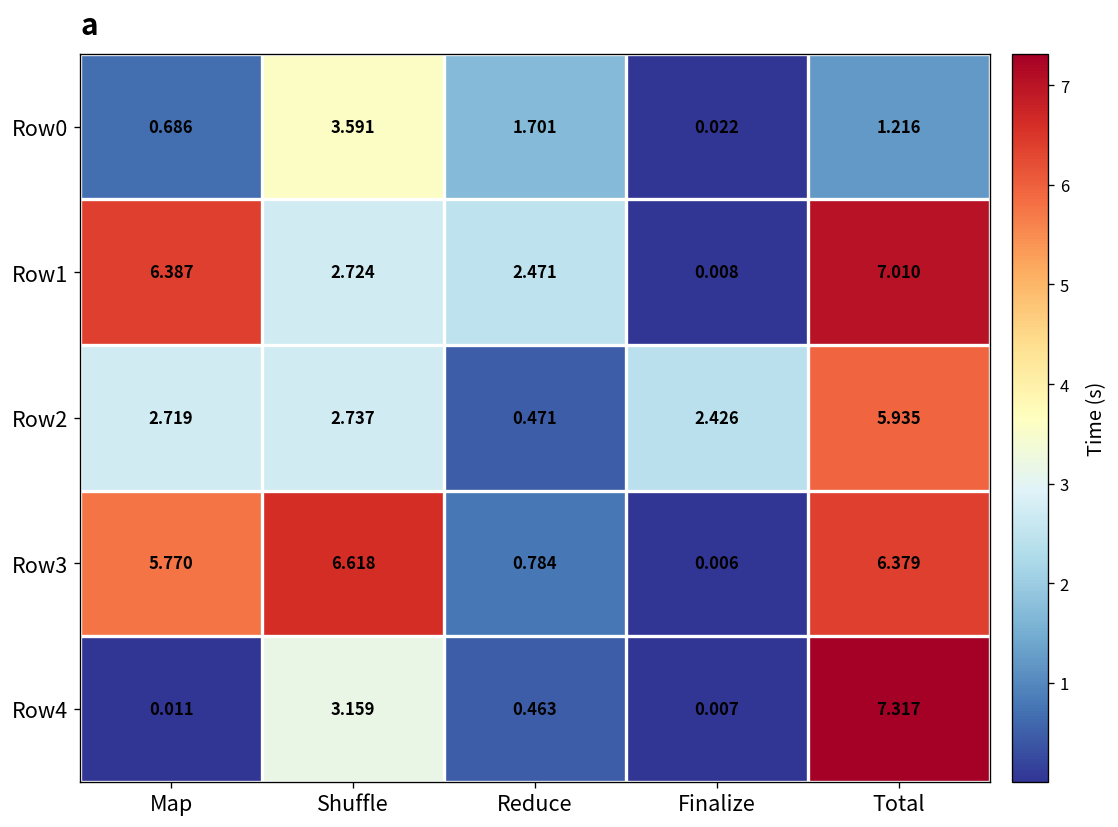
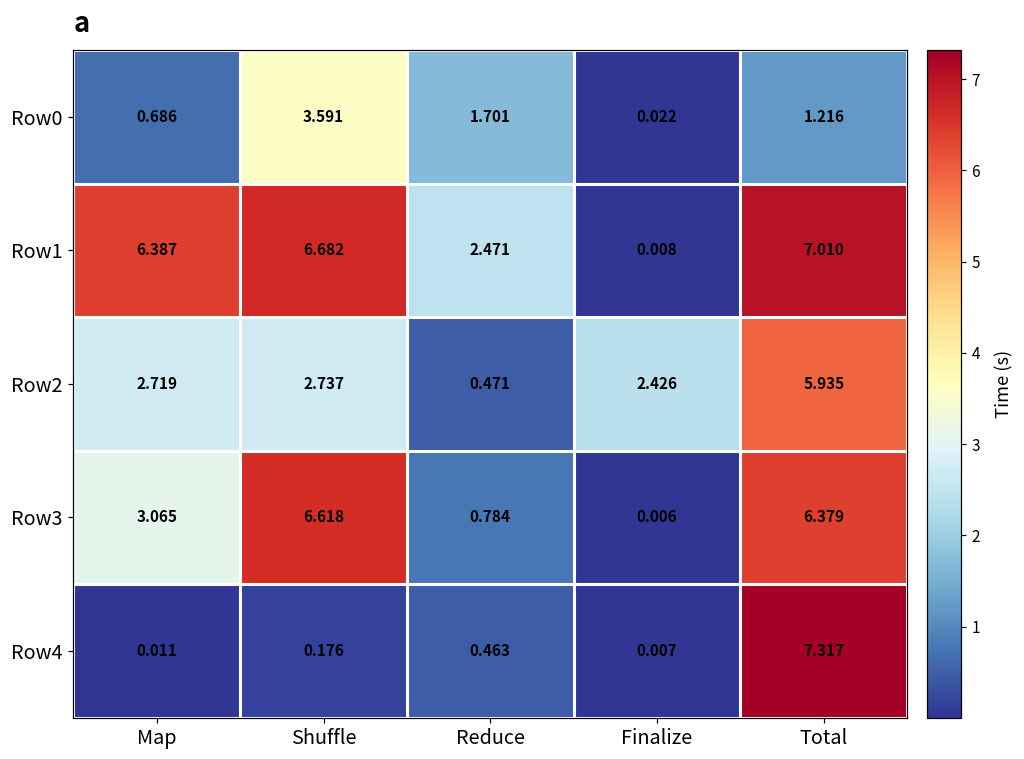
Row1, Shuffle: 2.724 -> 6.682
Row3, Map: 5.770 -> 3.065
Row4, Shuffle: 3.159 -> 0.176
